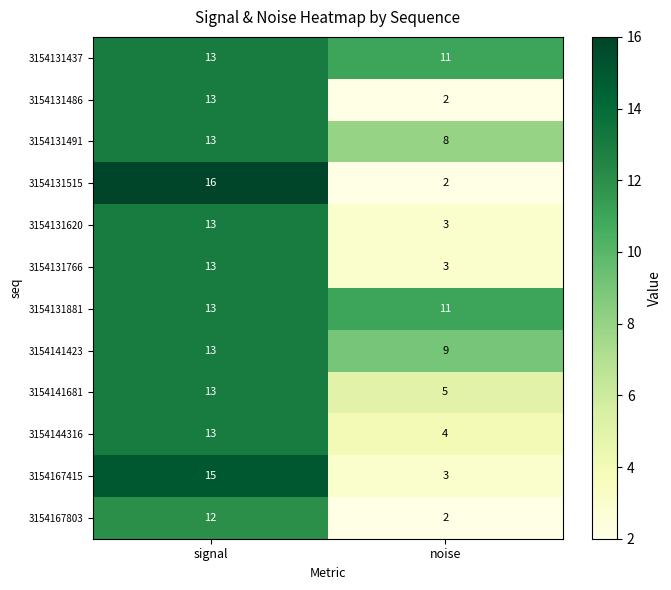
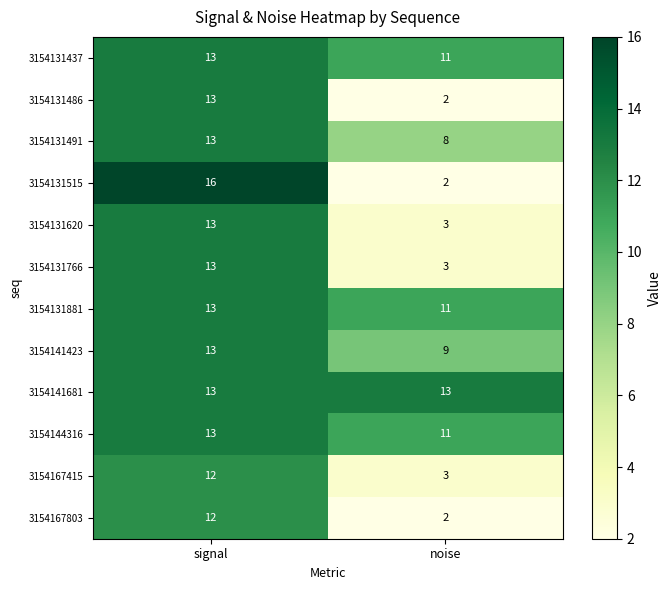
3154141681, noise: 5 -> 13
3154144316, noise: 4 -> 11
3154167415, signal: 15 -> 12
